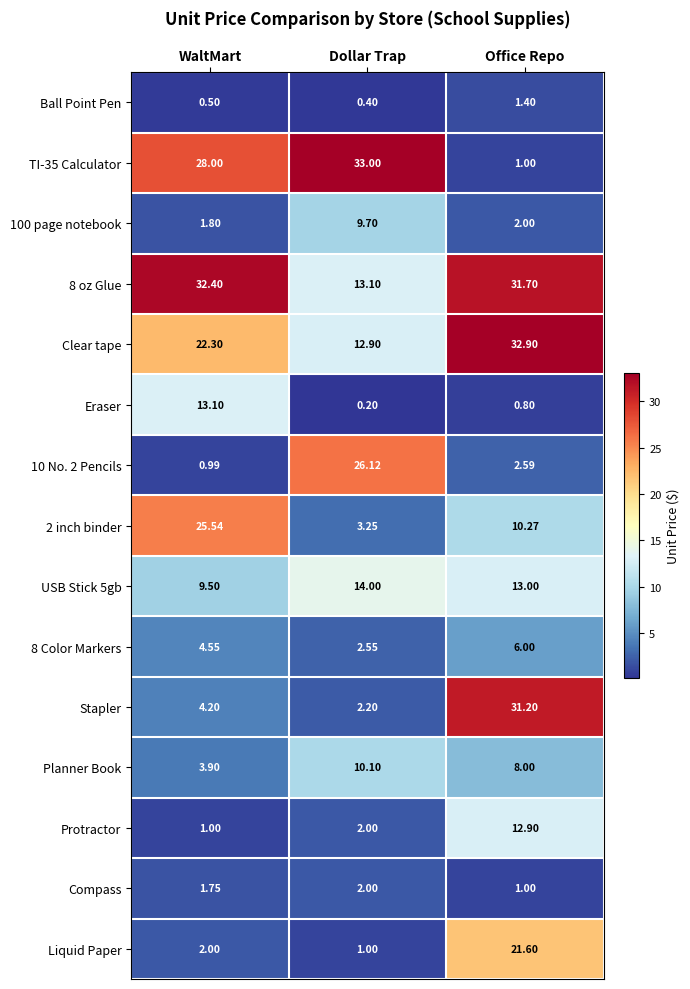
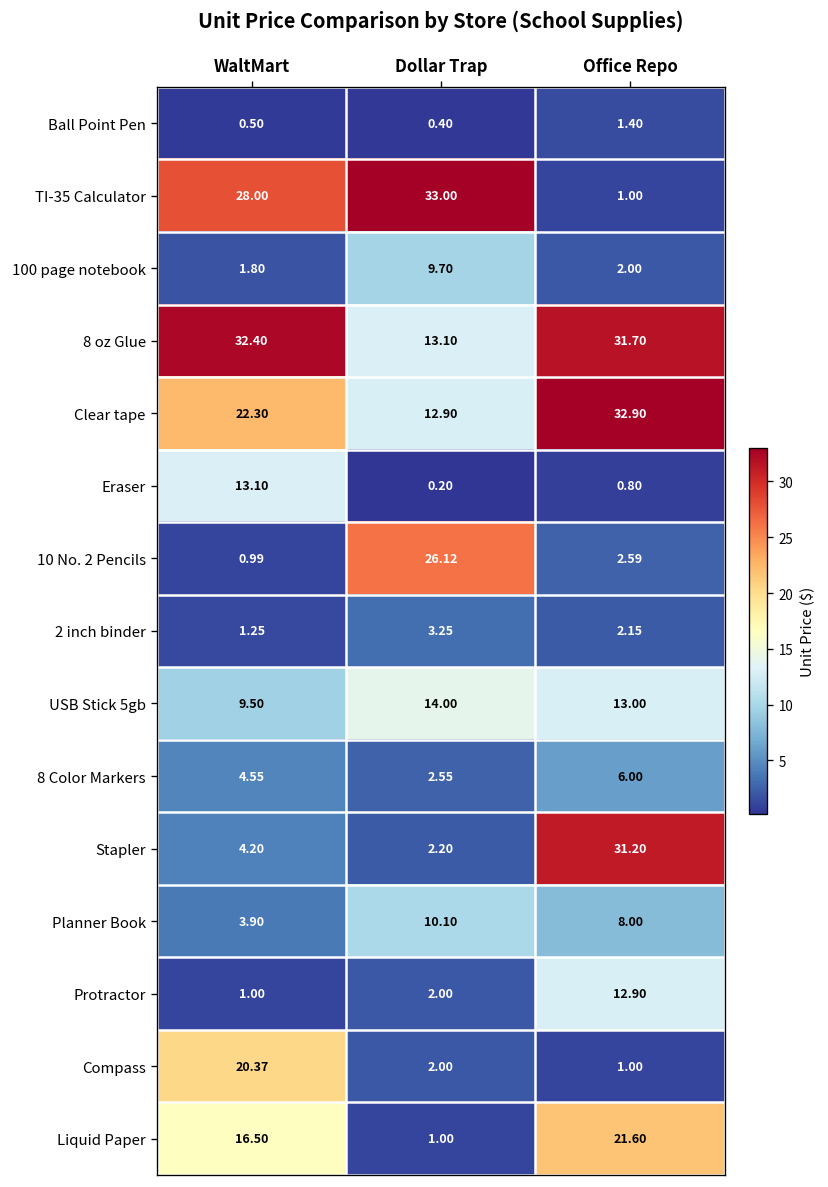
2 inch binder, WaltMart: 25.54 -> 1.25
2 inch binder, Office Repo: 10.27 -> 2.15
Compass, WaltMart: 1.75 -> 20.37
Liquid Paper, WaltMart: 2.00 -> 16.50
